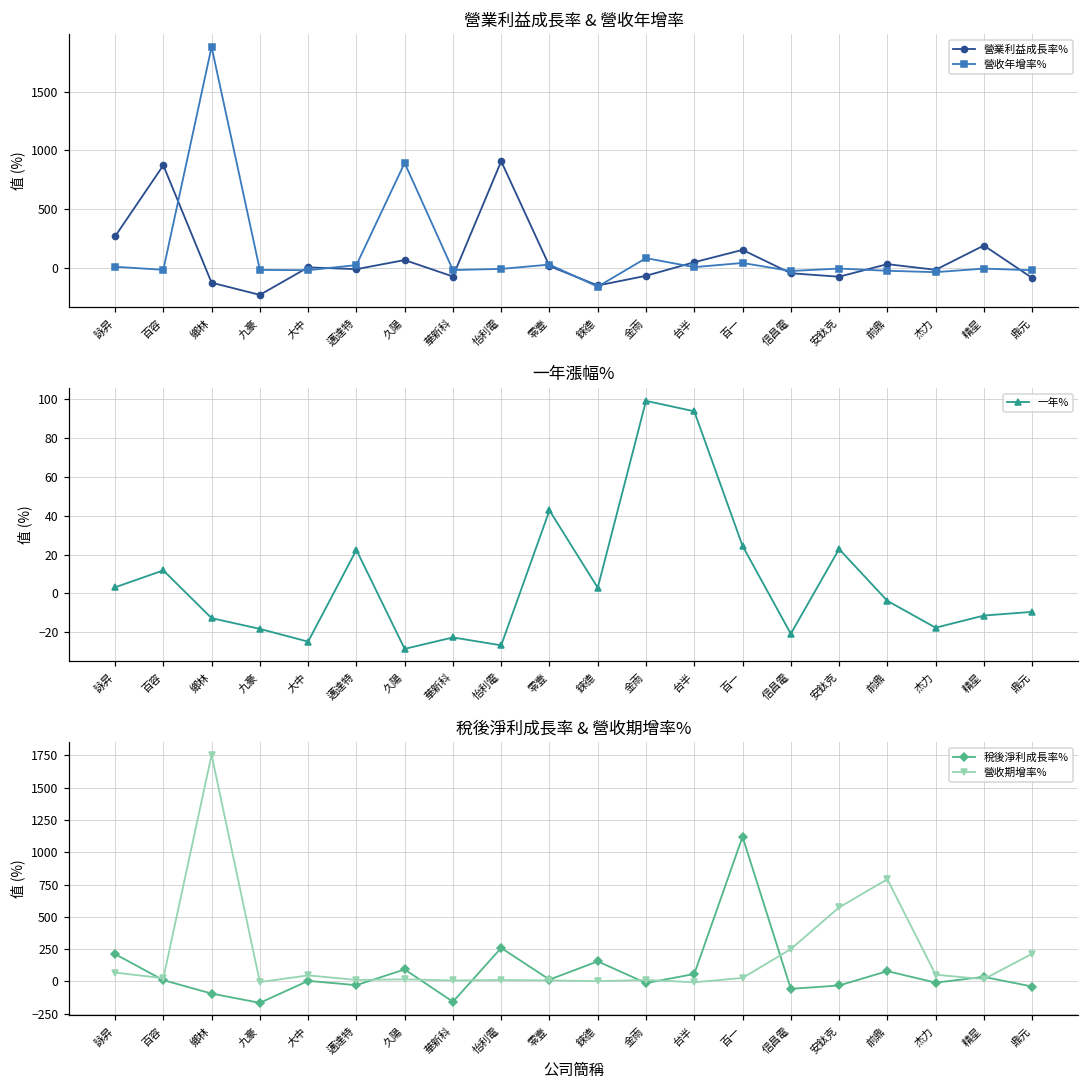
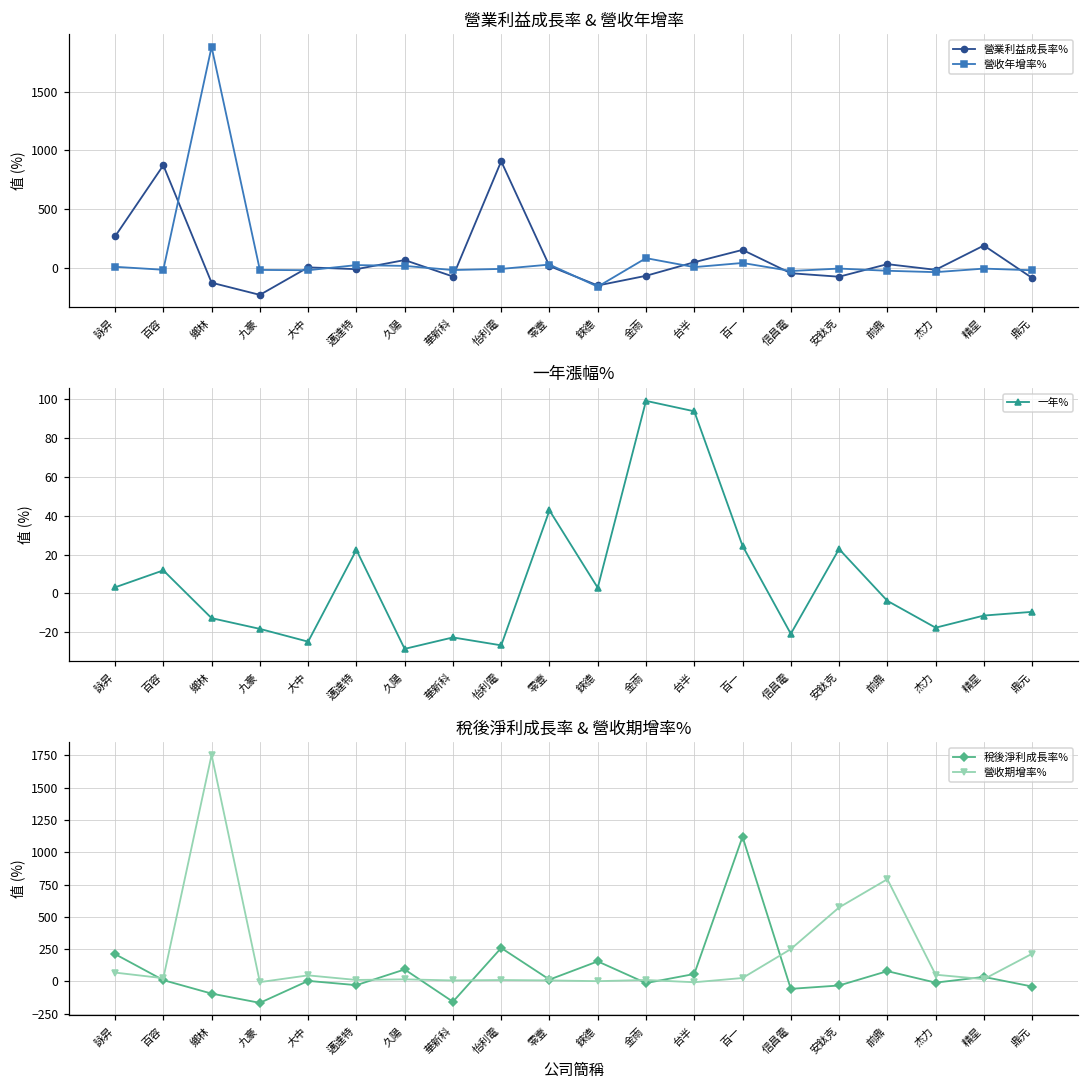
營業利益成長率 & 營收年增率, 營收年增率%, 久陽: 890 -> 10
